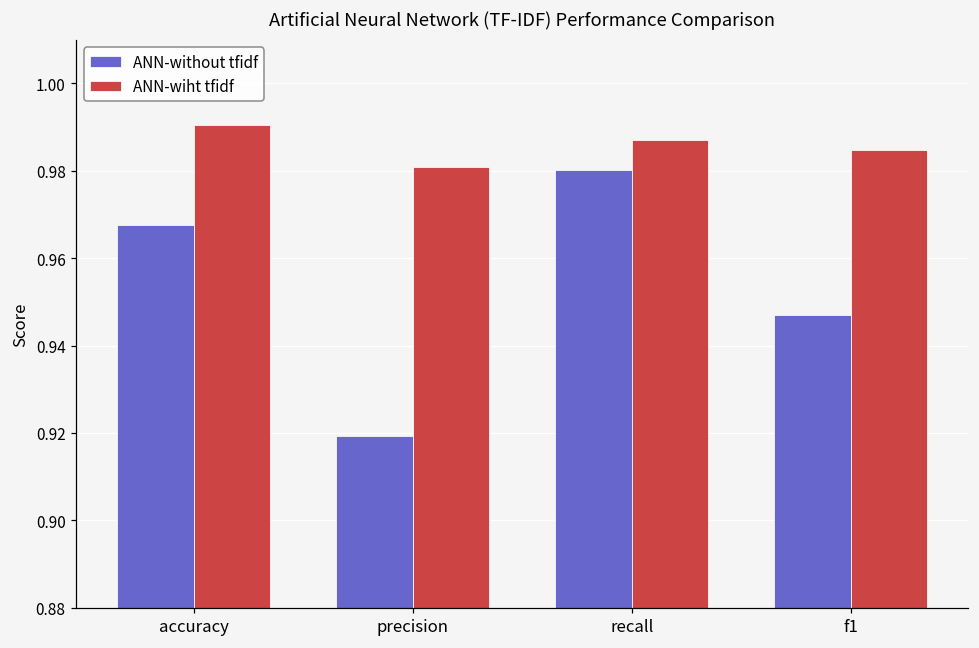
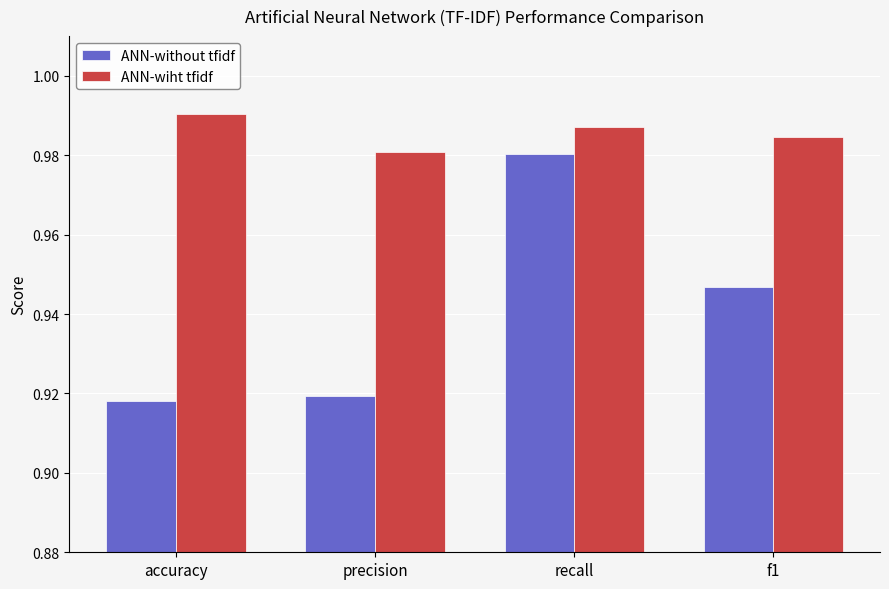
ANN-without tfidf, accuracy: 0.968 -> 0.918
